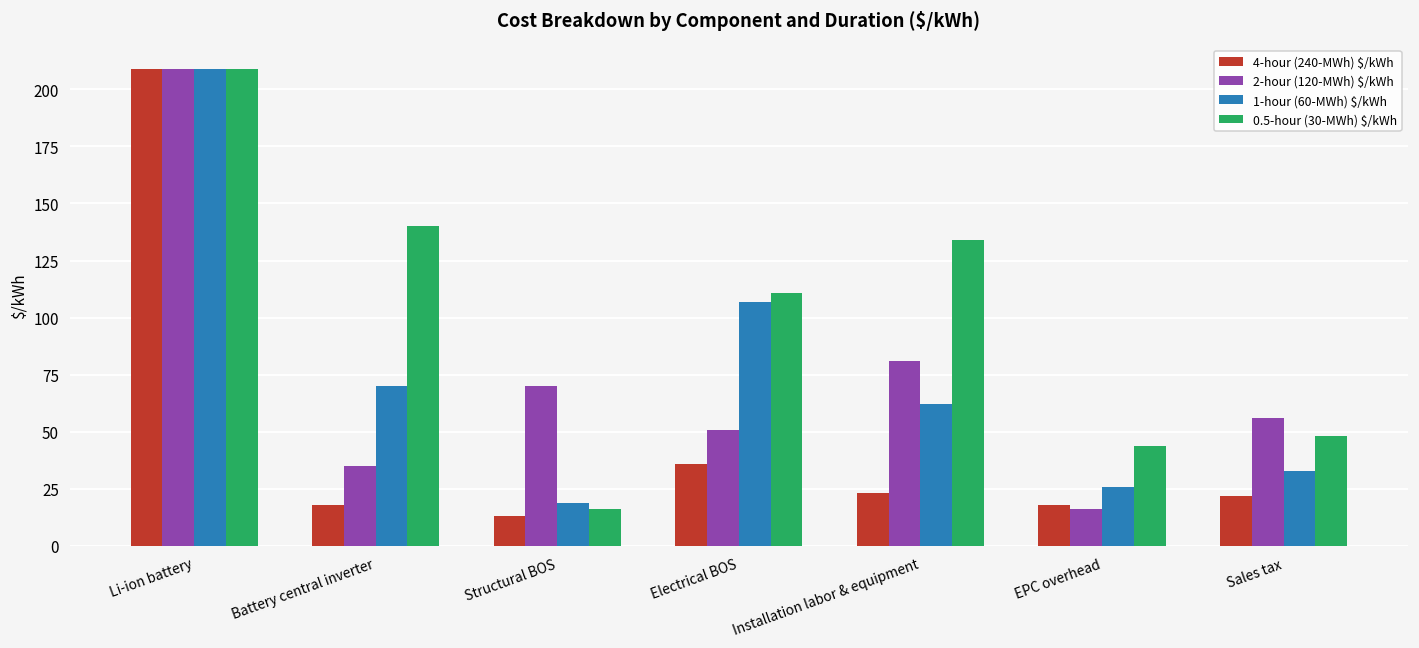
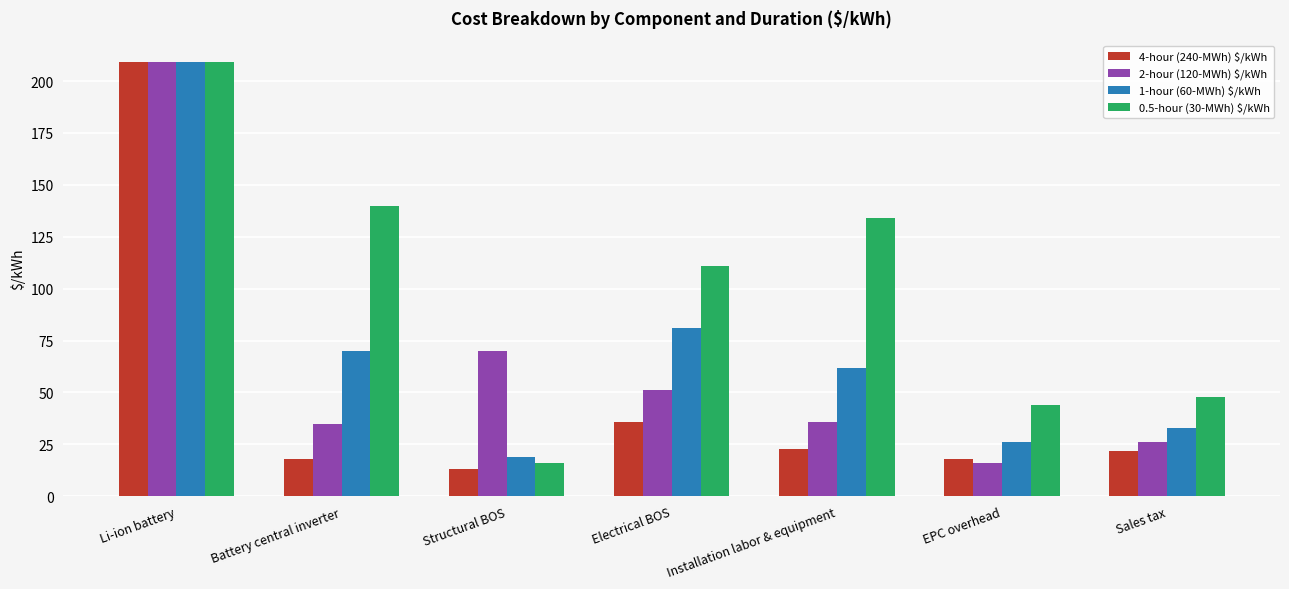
1-hour (60-MWh) $/kWh, Electrical BOS: 107 -> 81
2-hour (120-MWh) $/kWh, Installation labor & equipment: 81 -> 36
2-hour (120-MWh) $/kWh, Sales tax: 56 -> 26
